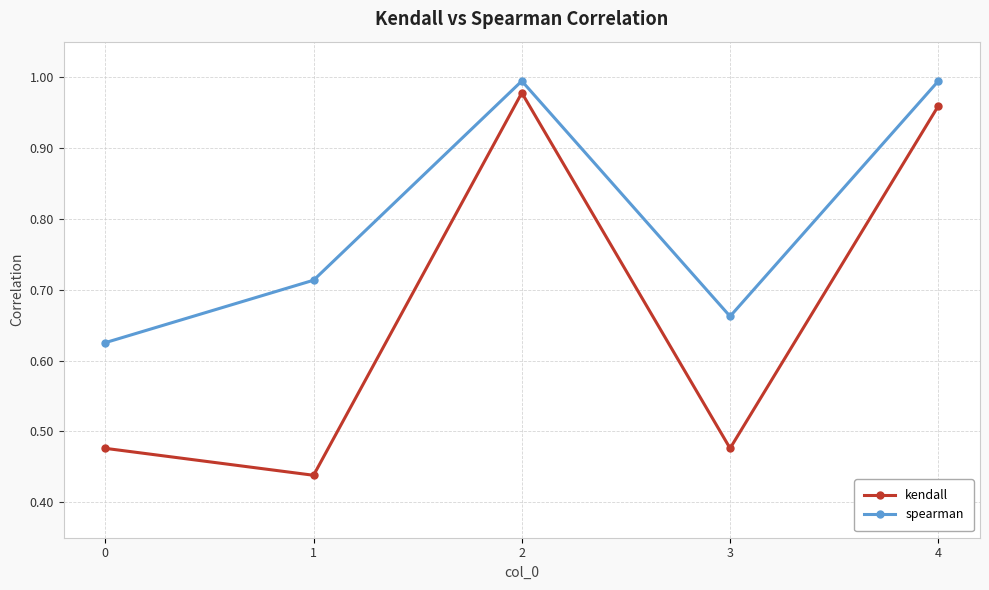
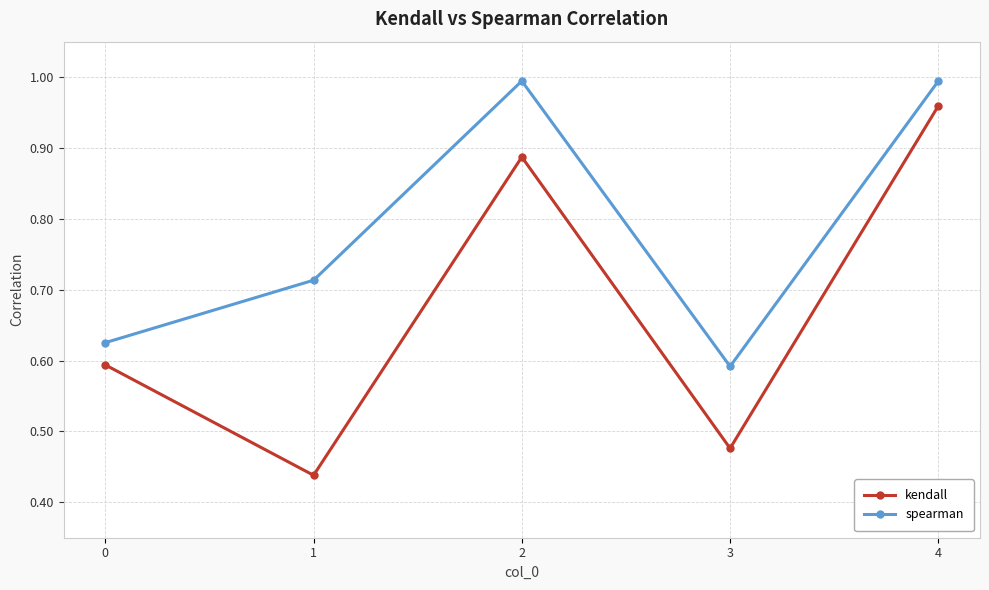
kendall, 0: 0.48 -> 0.59
kendall, 2: 0.98 -> 0.89
spearman, 3: 0.66 -> 0.59
